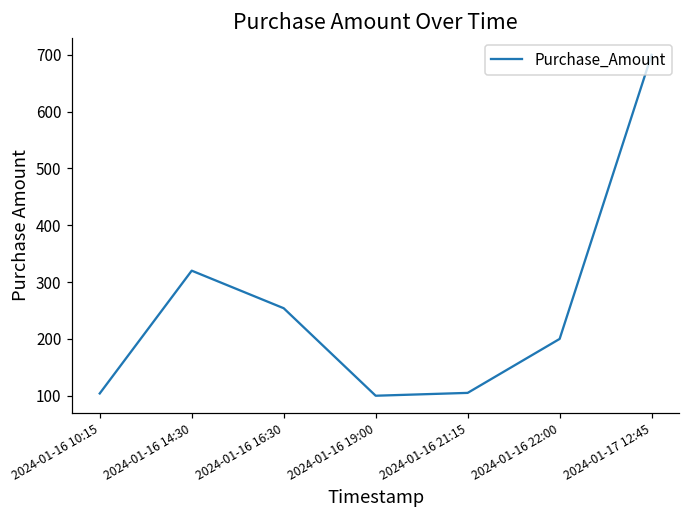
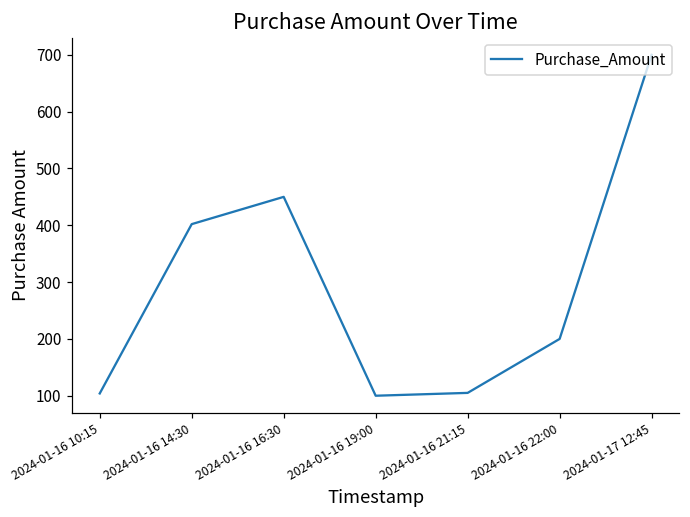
2024-01-16 14:30: 320 -> 400
2024-01-16 16:30: 250 -> 450
